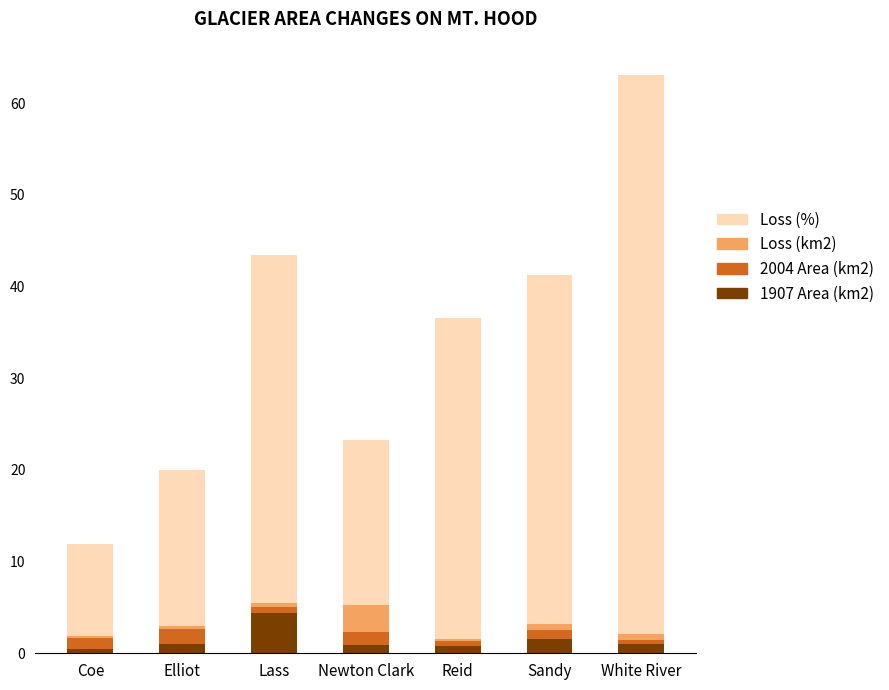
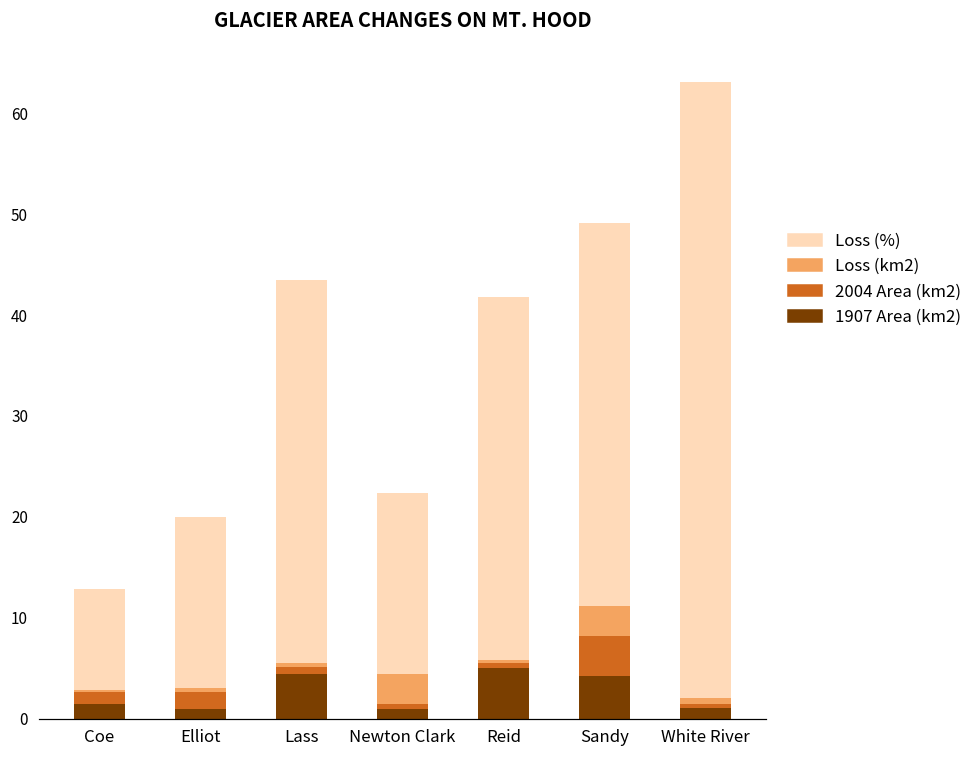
1907 Area (km2), Coe: 0 -> 1
2004 Area (km2), Newton Clark: 1.4 -> 0.5
1907 Area (km2), Reid: 1 -> 5
Loss (%), Reid: 35 -> 36
1907 Area (km2), Sandy: 2 -> 4
2004 Area (km2), Sandy: 1 -> 4
Loss (km2), Sandy: 1 -> 3
